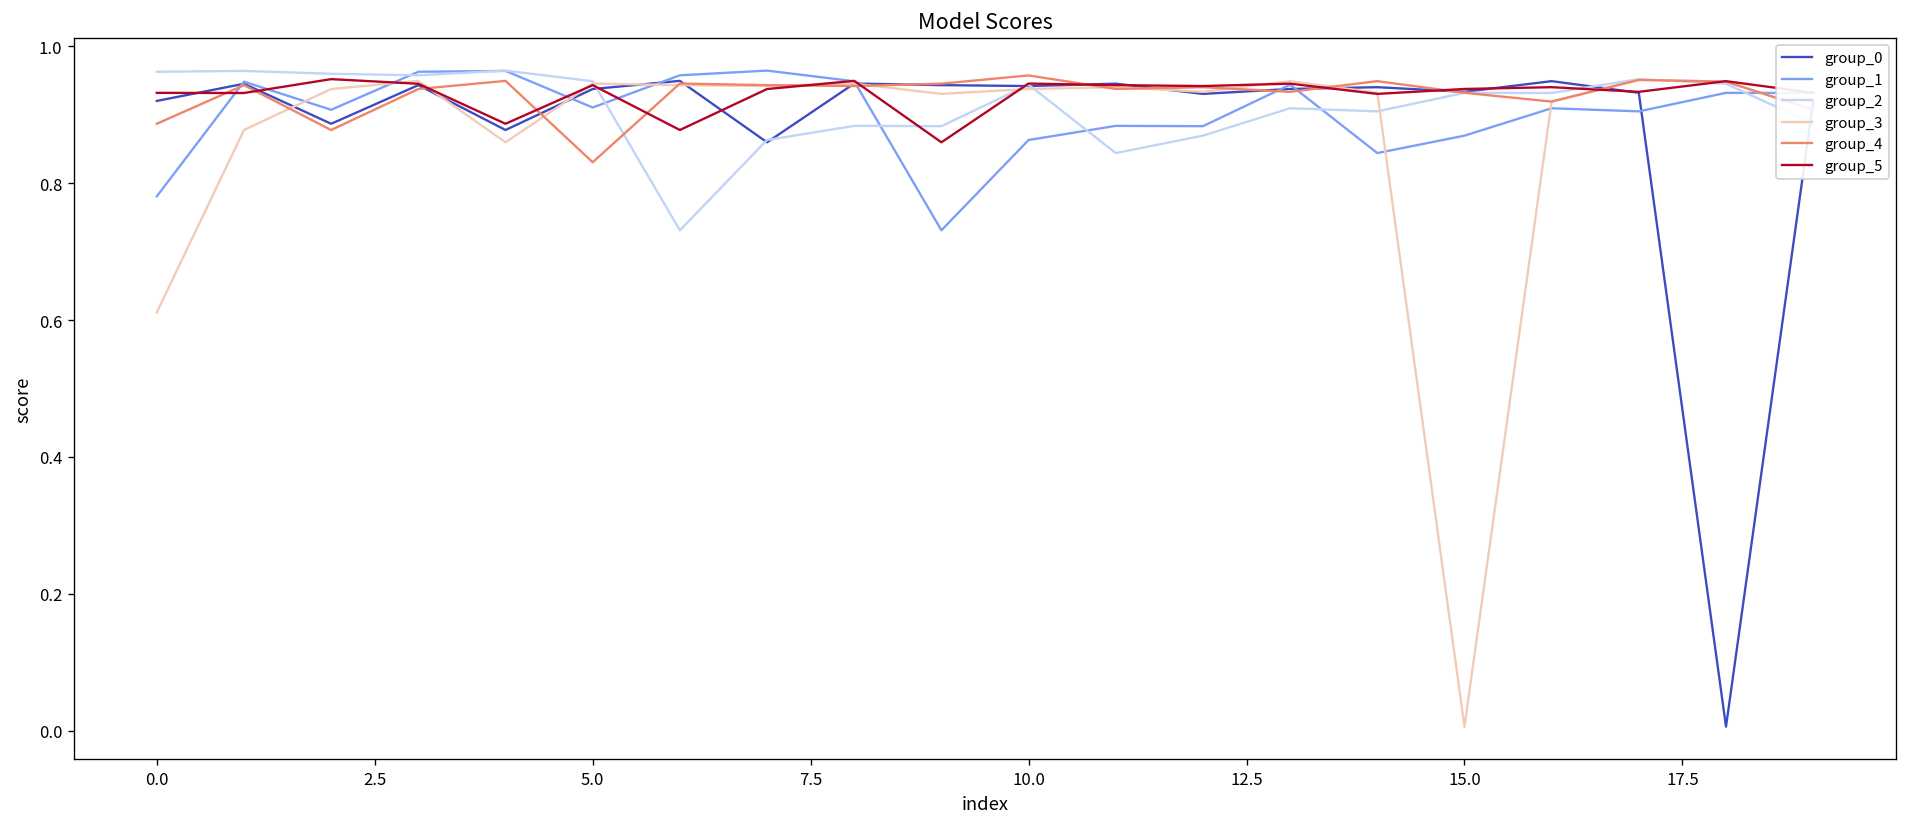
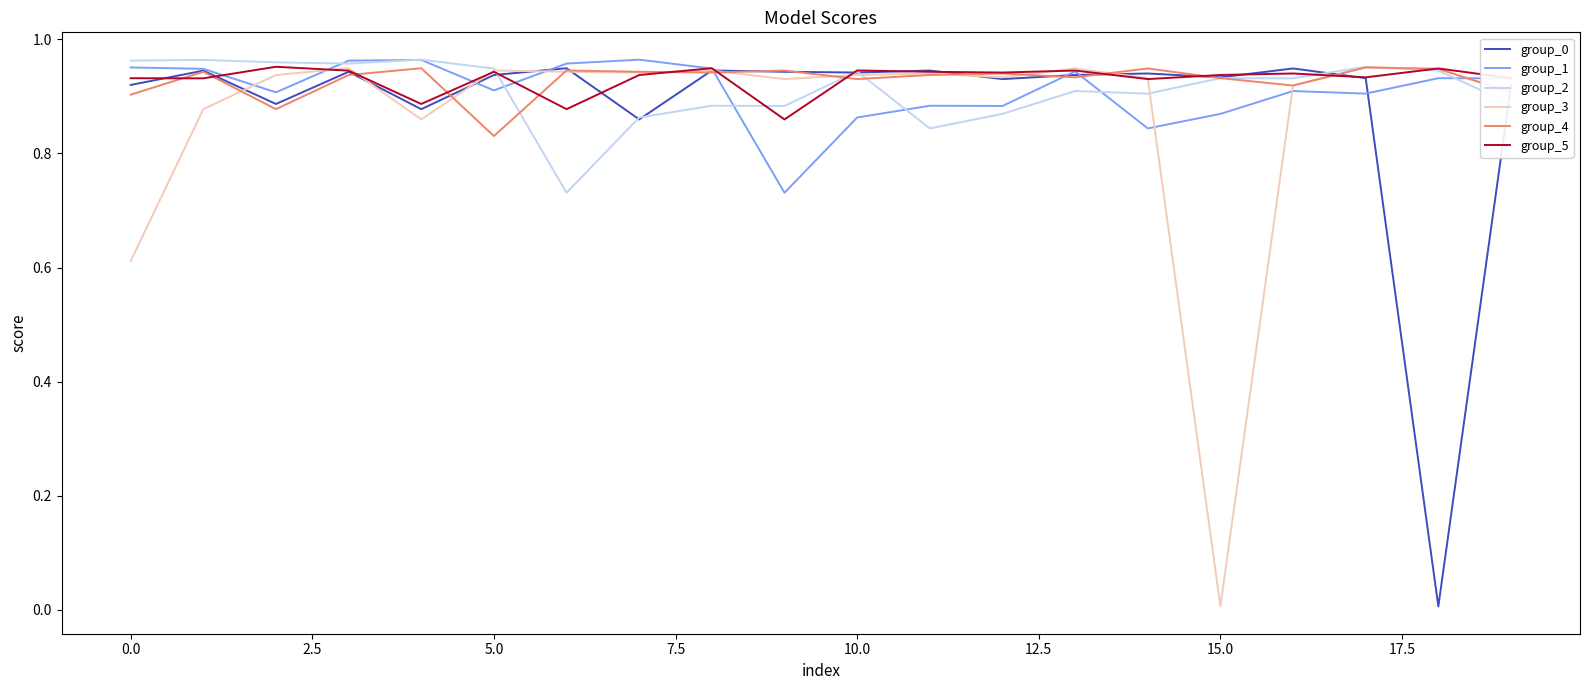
group_1, 0.0: 0.78 -> 0.95
group_4, 0.0: 0.89 -> 0.90
group_4, 10.0: 0.96 -> 0.93
